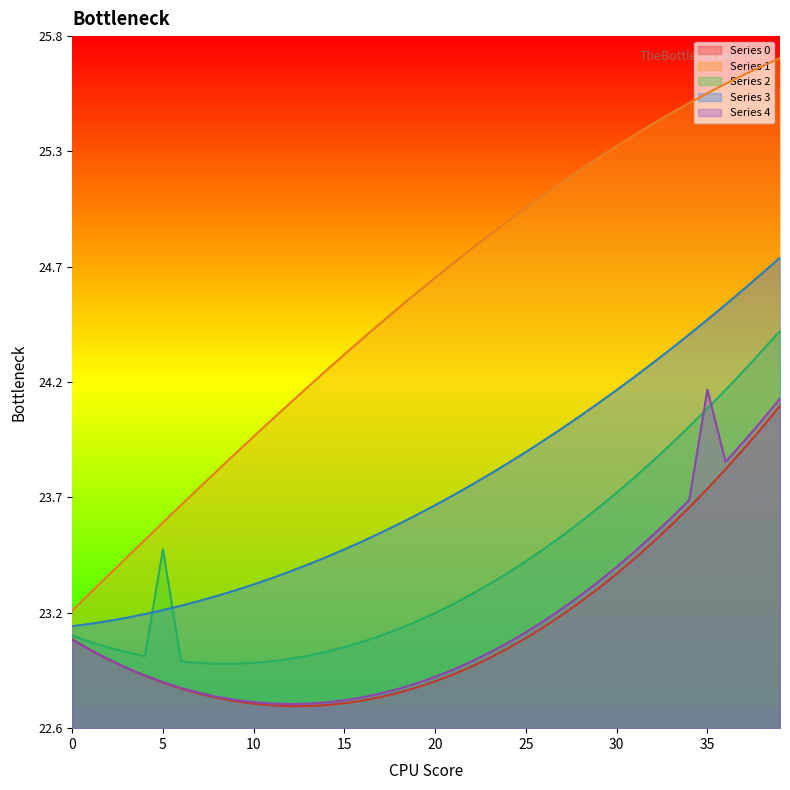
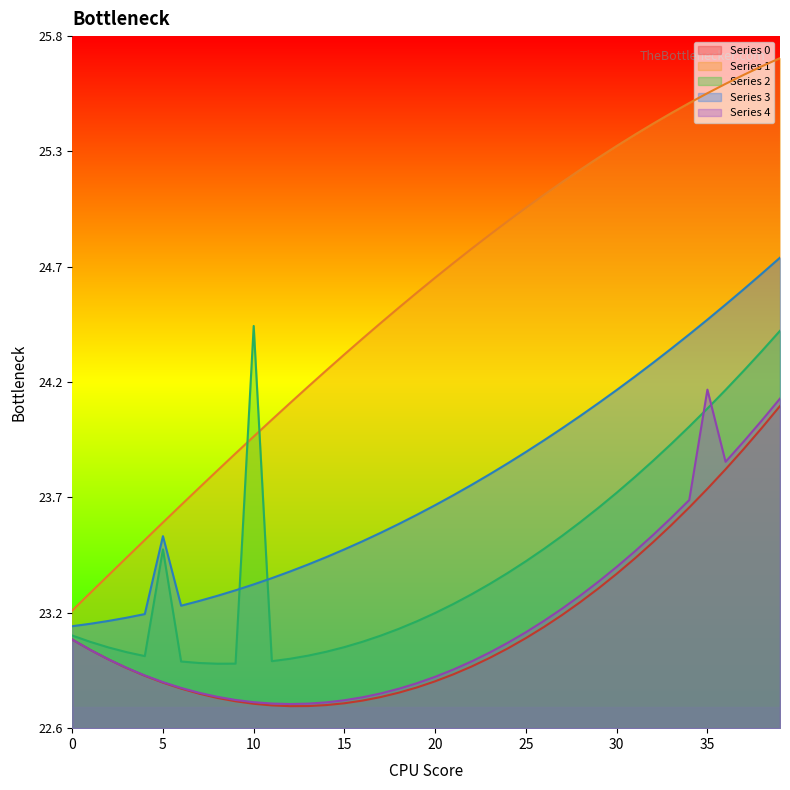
Series 3, 5: 23.18 -> 23.52
Series 2, 10: 22.94 -> 24.47
